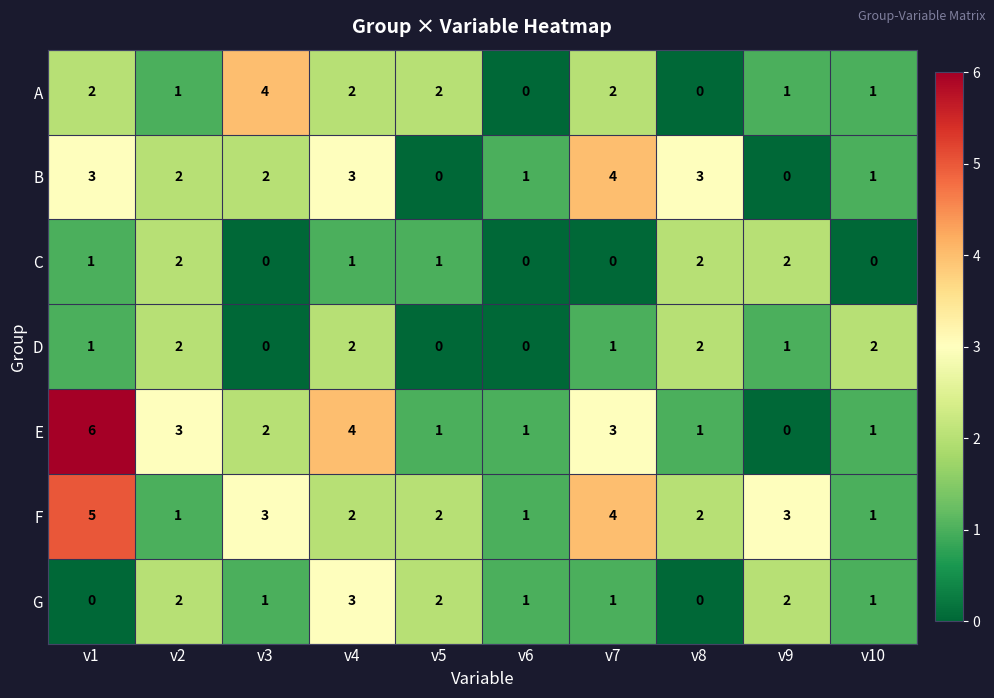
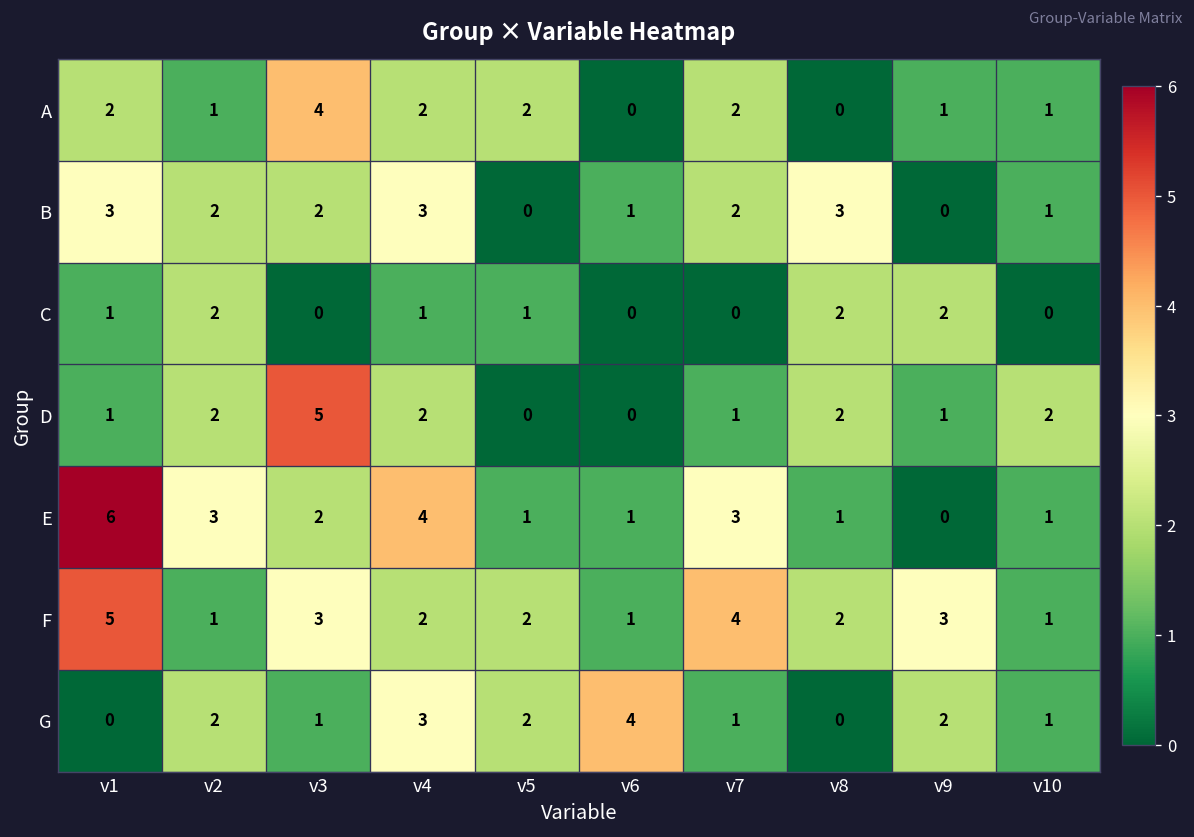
B, v7: 4 -> 2
D, v3: 0 -> 5
G, v6: 1 -> 4
